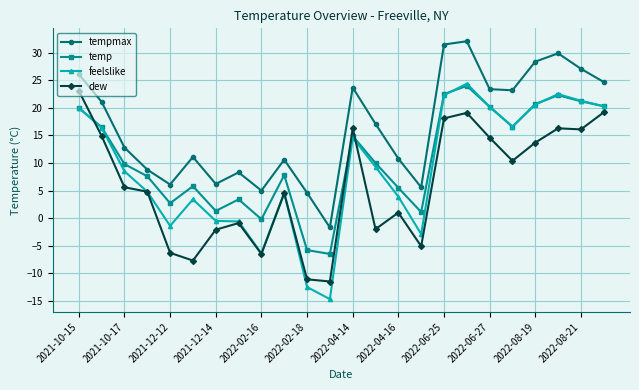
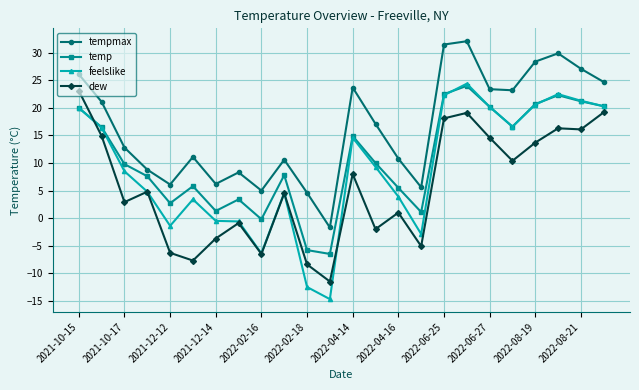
dew, 2021-10-17: 6 -> 3
dew, 2021-12-14: -2 -> -4
dew, 2022-02-18: -11 -> -8
dew, 2022-04-14: 16 -> 8
